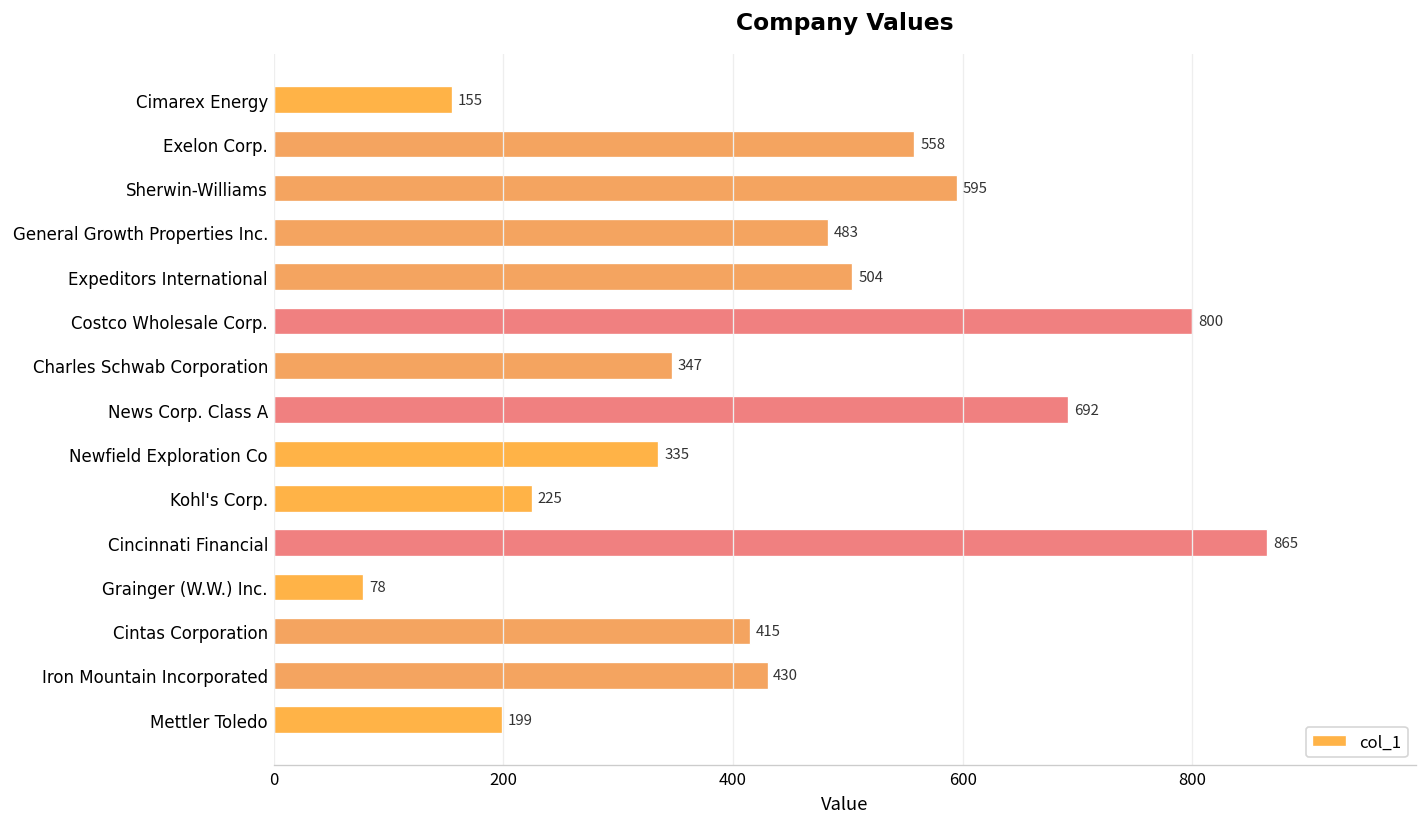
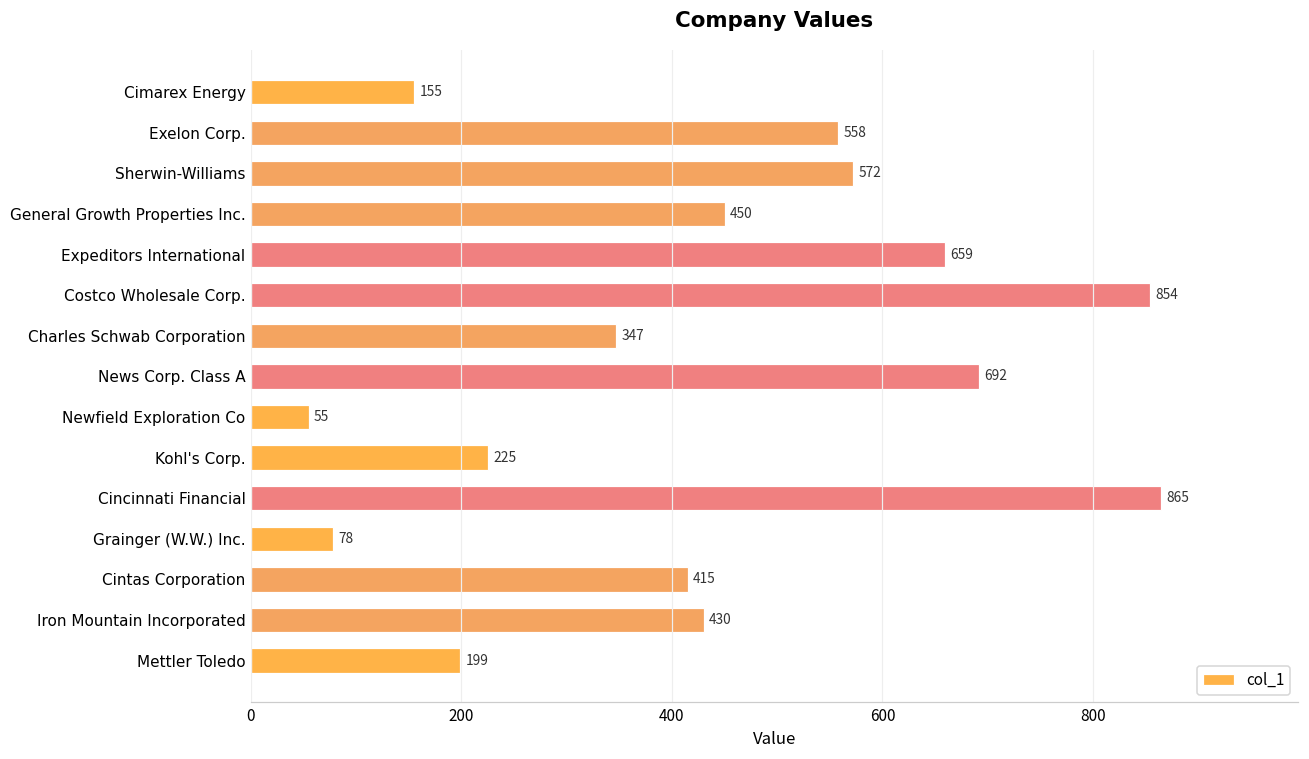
Sherwin-Williams: 595 -> 572
General Growth Properties Inc.: 483 -> 450
Expeditors International: 504 -> 659
Costco Wholesale Corp.: 800 -> 854
Newfield Exploration Co: 335 -> 55
